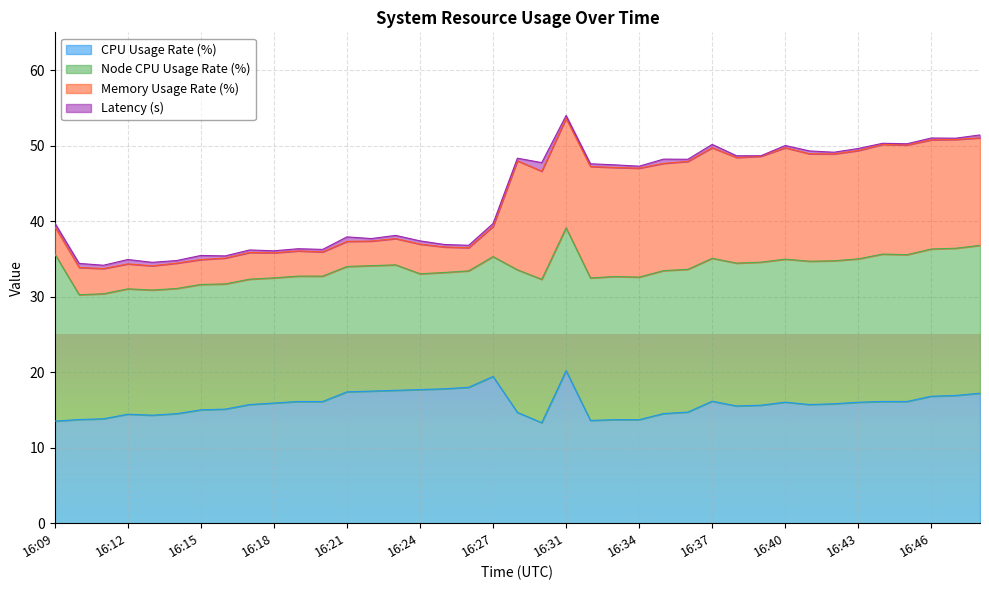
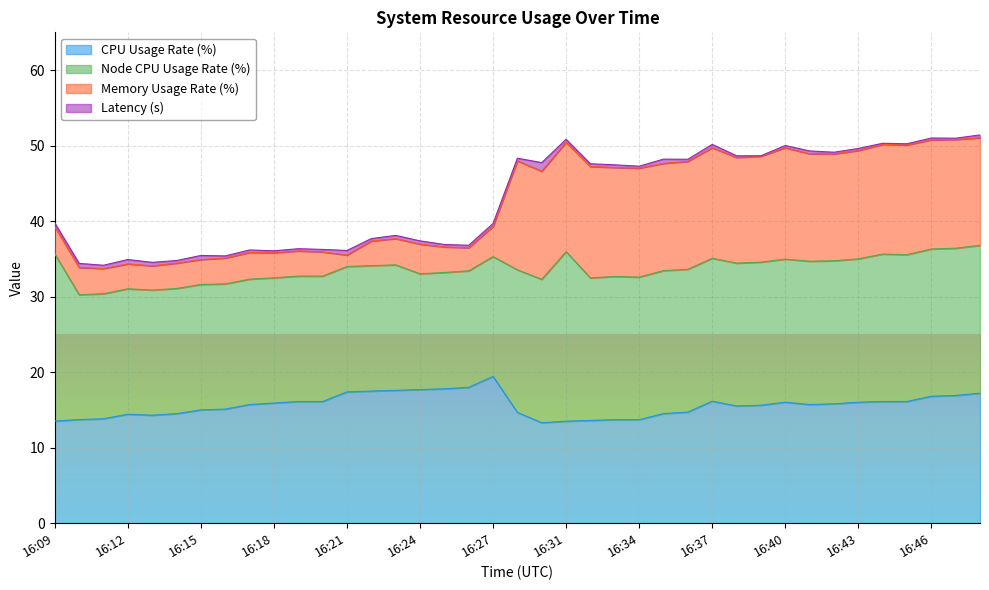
Memory Usage Rate (%), 16:21: 3 -> 2
CPU Usage Rate (%), 16:31: 20 -> 14
Node CPU Usage Rate (%), 16:31: 19 -> 22
